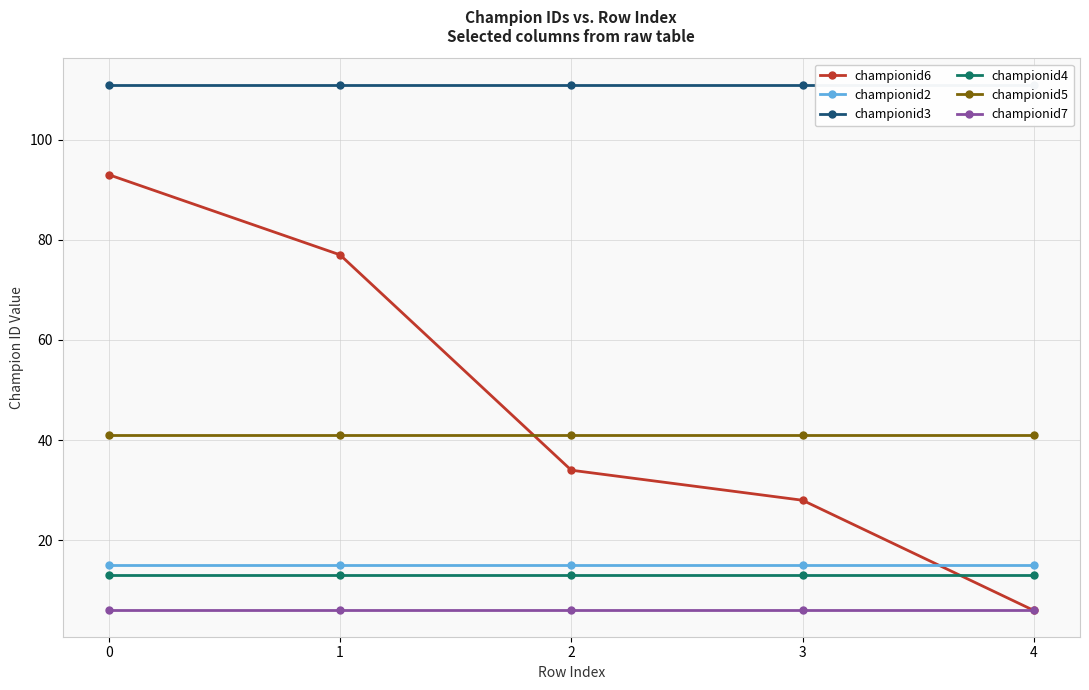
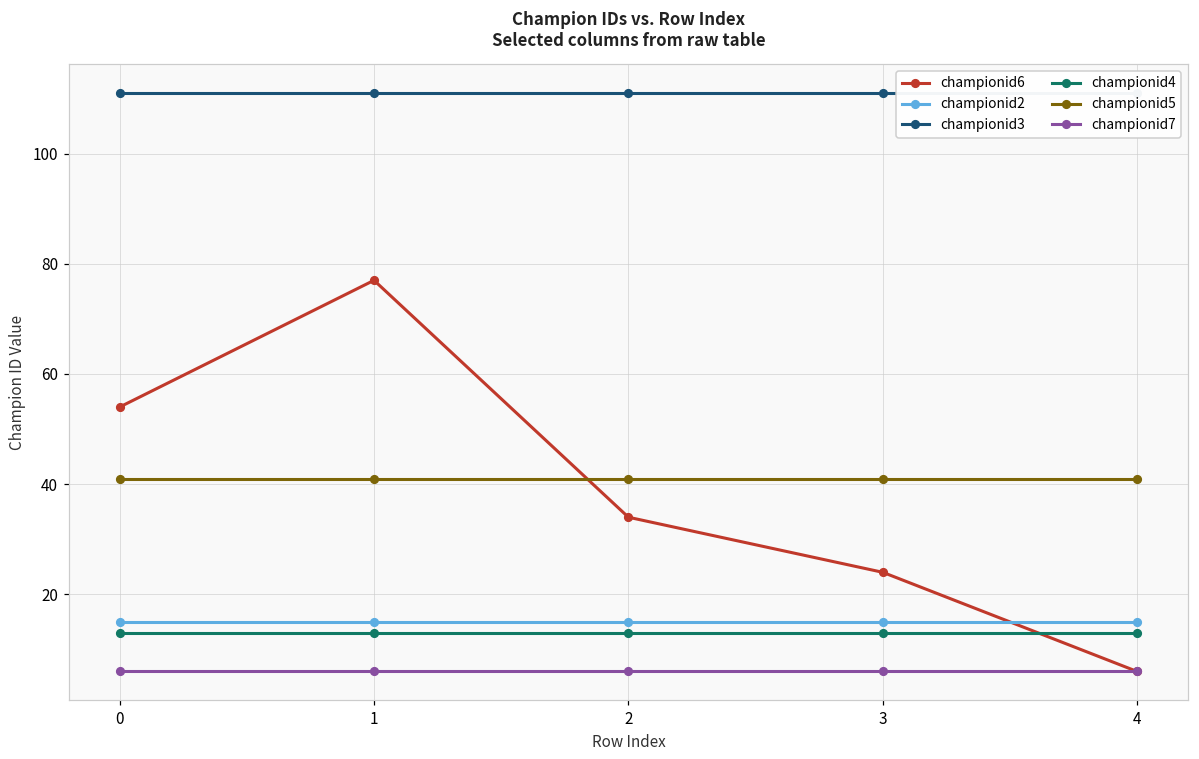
championid6, 0: 93 -> 54
championid6, 3: 28 -> 24
